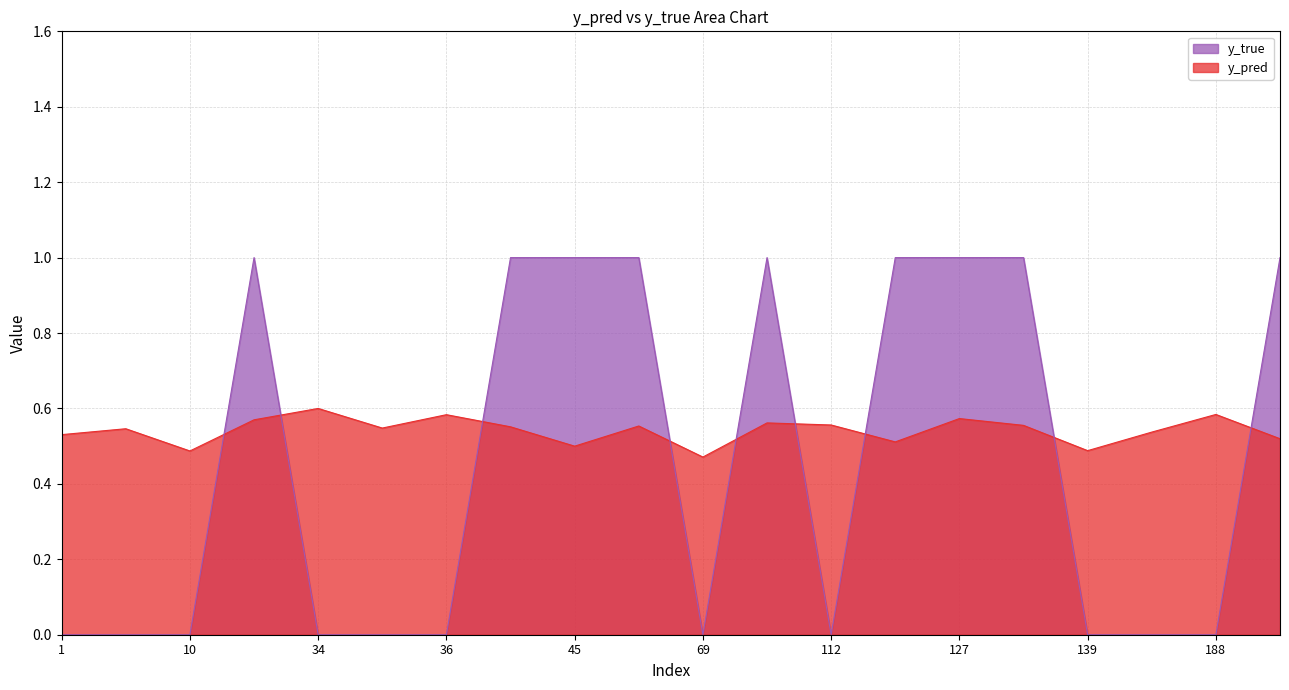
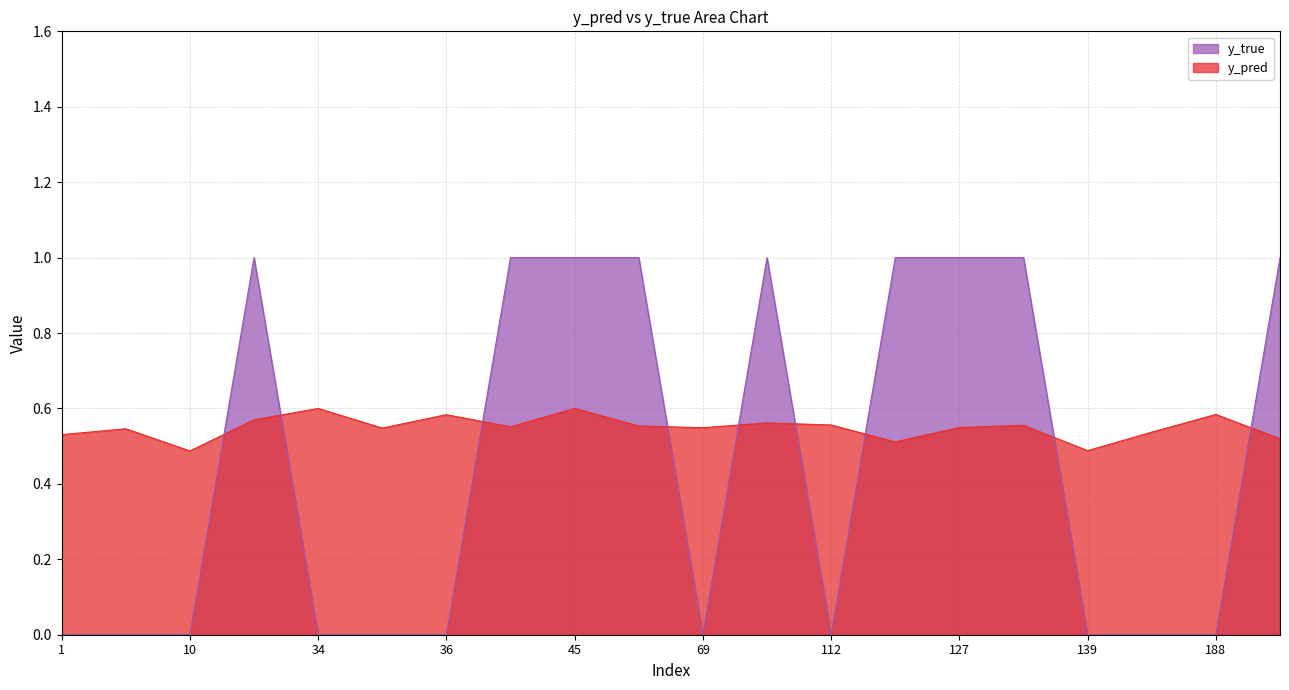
y_pred, 45: 0.5 -> 0.6
y_pred, 69: 0.47 -> 0.55
y_pred, 127: 0.57 -> 0.55
